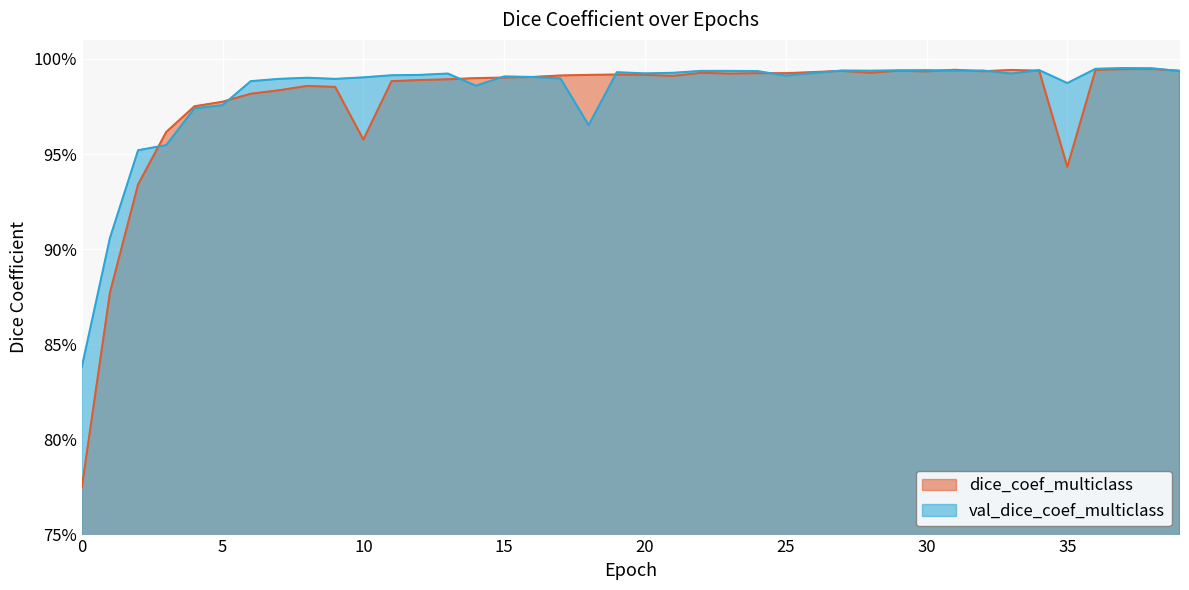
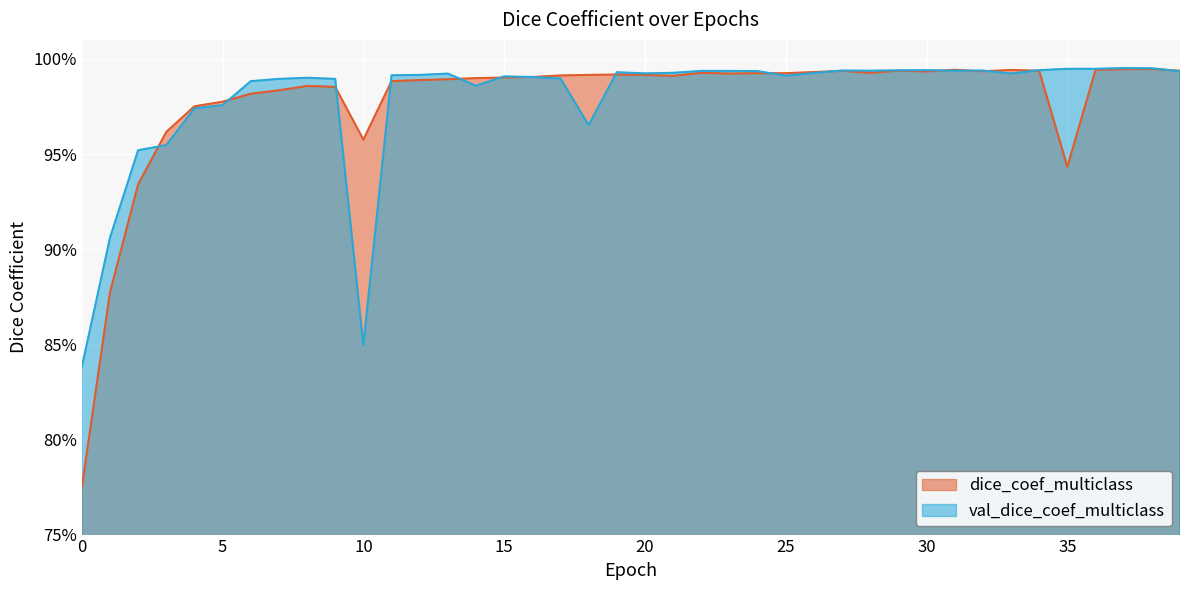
val_dice_coef_multiclass, 10: 99.0% -> 85.0%
val_dice_coef_multiclass, 35: 98.7% -> 99.5%
